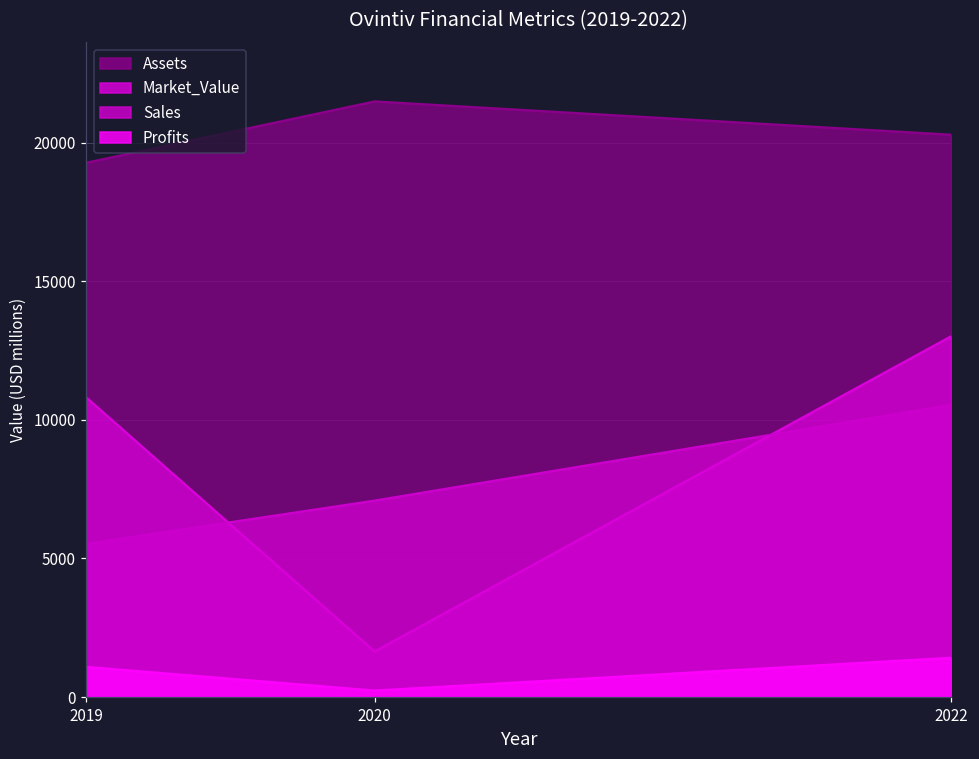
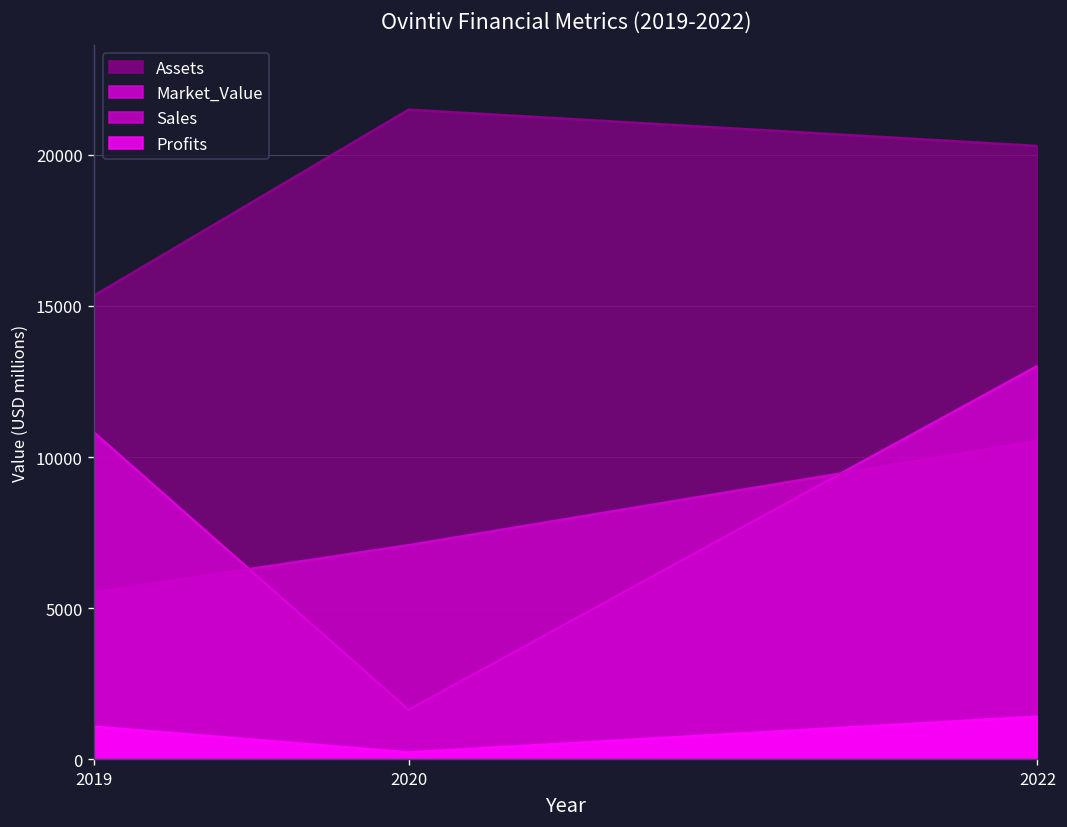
Assets, 2019: 19300 -> 15300
